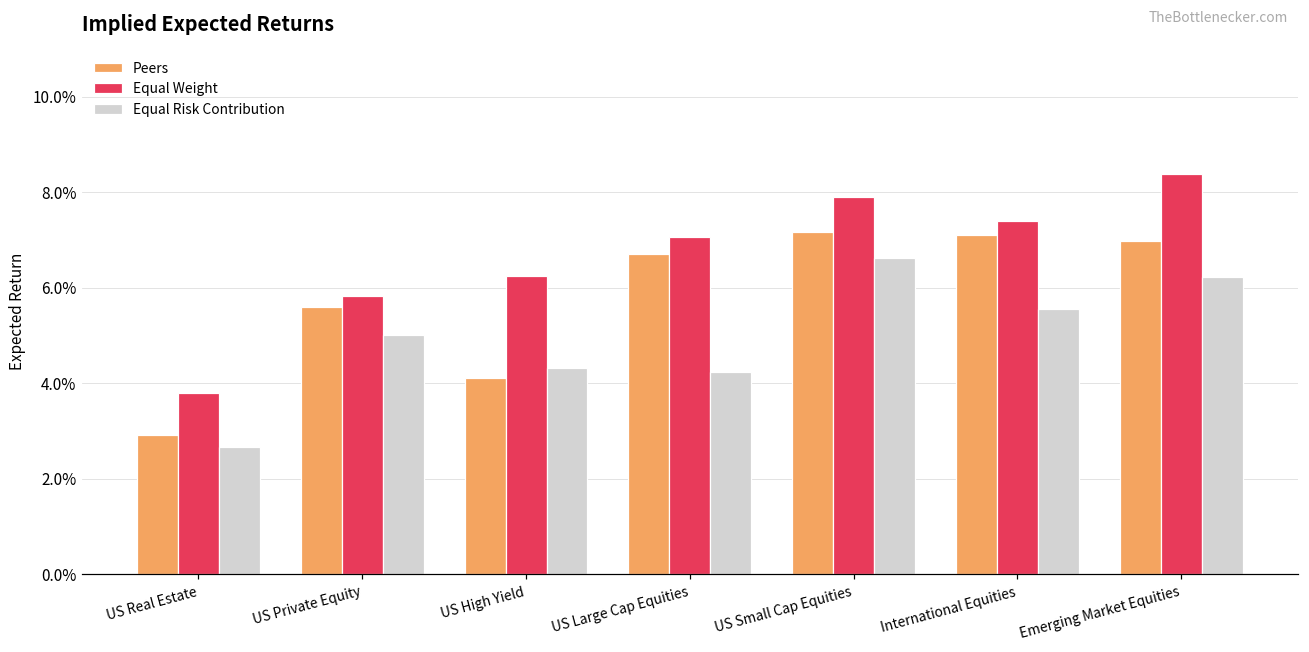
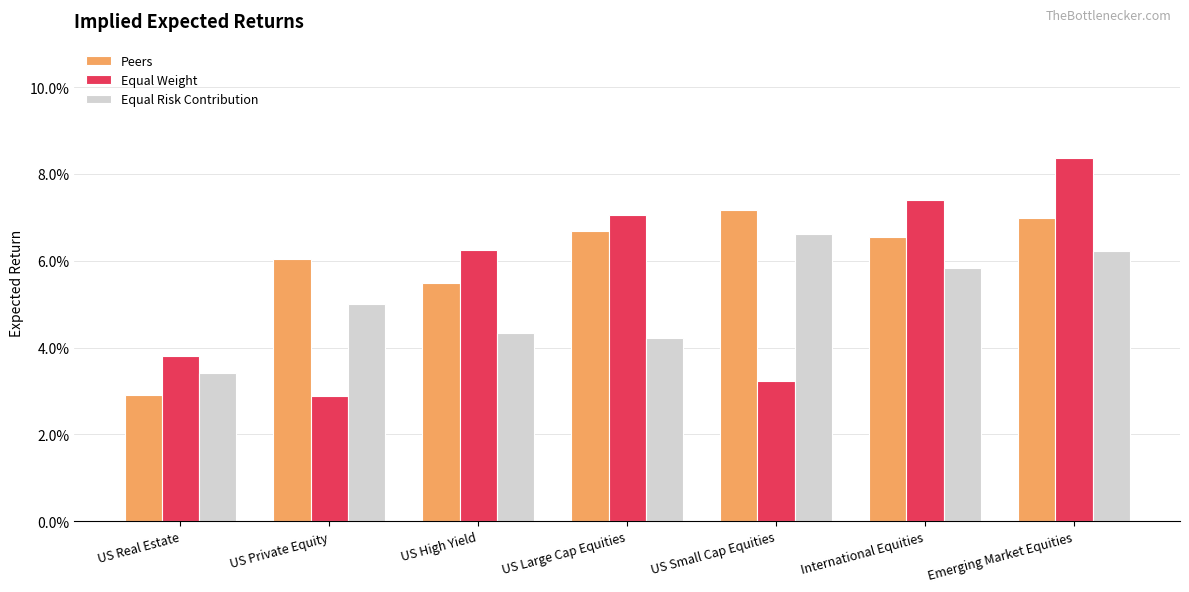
Equal Risk Contribution, US Real Estate: 2.7% -> 3.4%
Peers, US Private Equity: 5.6% -> 6.0%
Equal Weight, US Private Equity: 5.8% -> 2.9%
Peers, US High Yield: 4.1% -> 5.5%
Equal Weight, US Small Cap Equities: 7.9% -> 3.2%
Peers, International Equities: 7.1% -> 6.5%
Equal Risk Contribution, International Equities: 5.5% -> 5.8%
